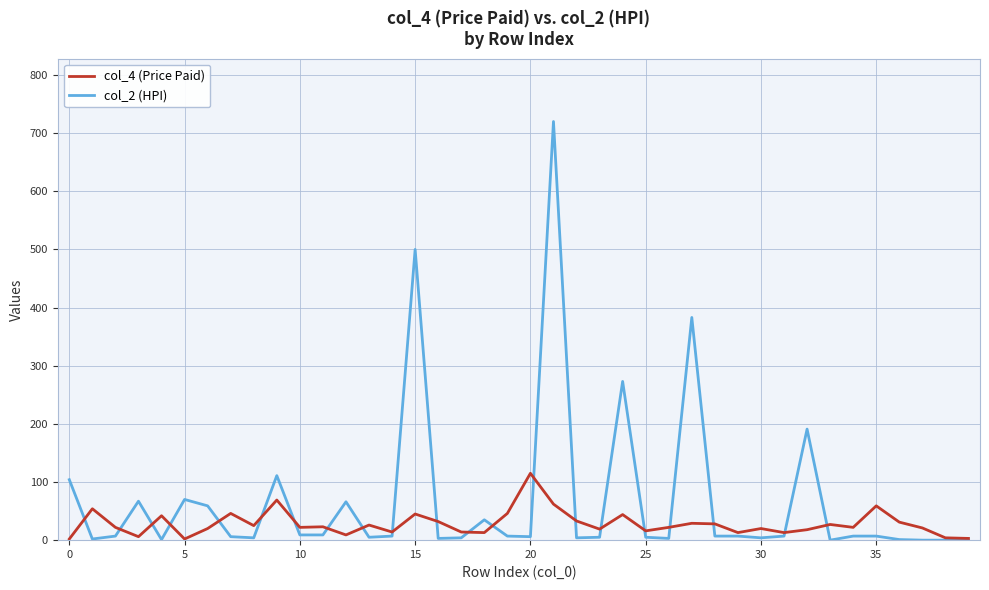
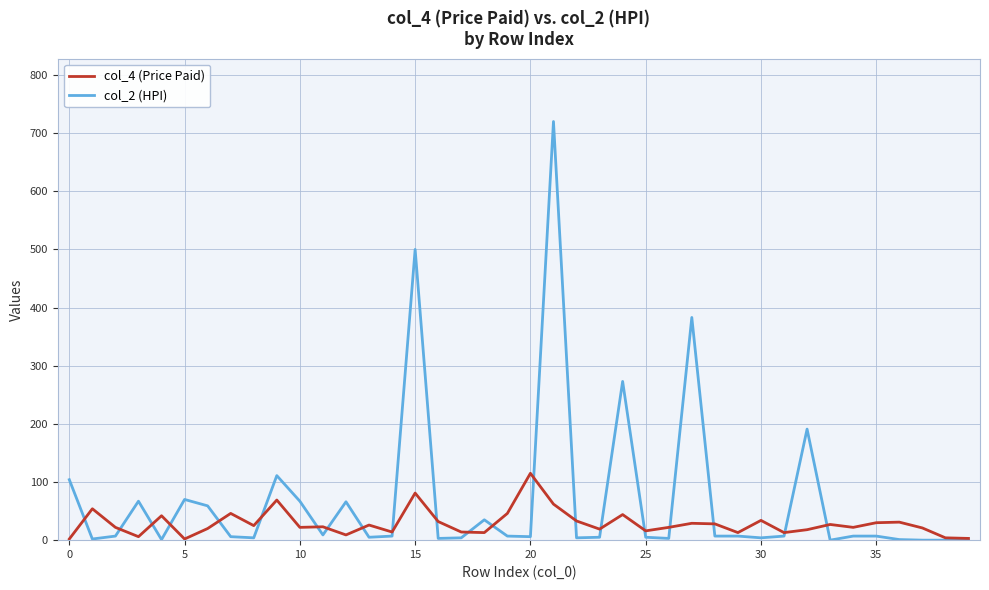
col_2 (HPI), 10: 10 -> 70
col_4 (Price Paid), 15: 50 -> 80
col_4 (Price Paid), 30: 20 -> 30
col_4 (Price Paid), 35: 60 -> 30
